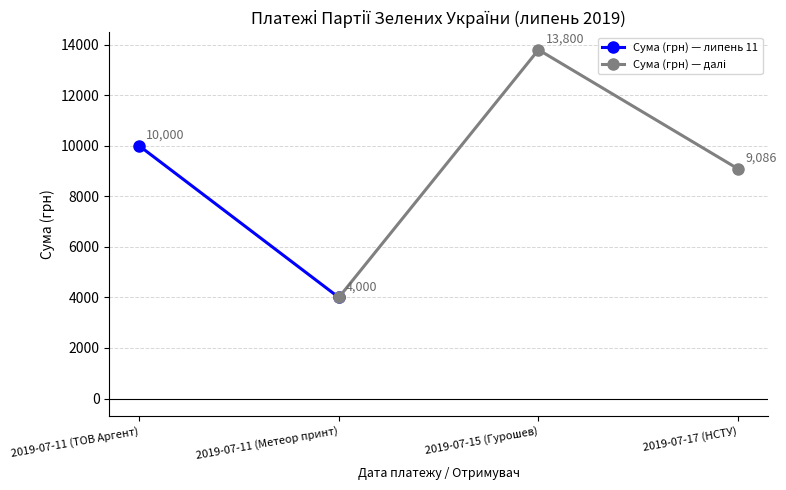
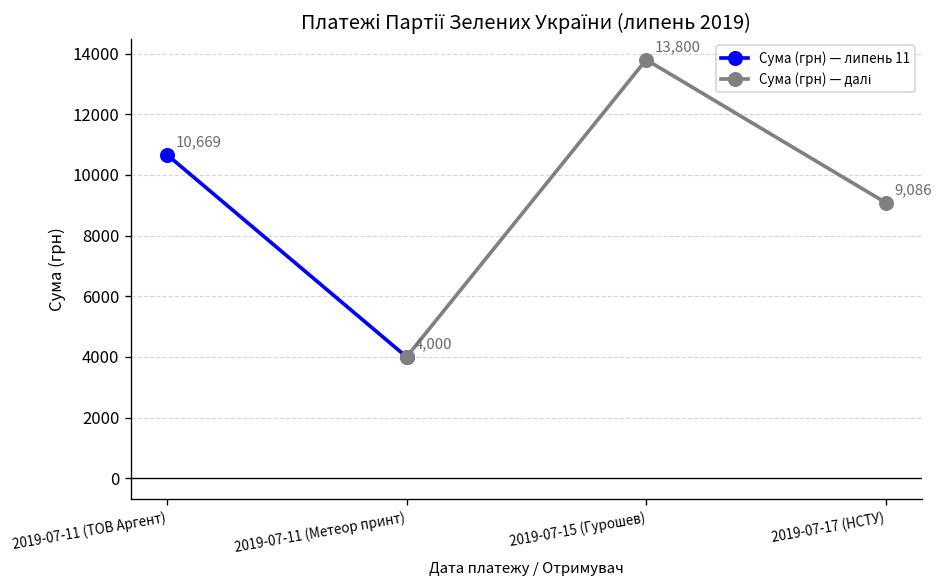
Сума (грн) — липень 11, 2019-07-11 (ТОВ Аргент): 10,000 -> 10,669
